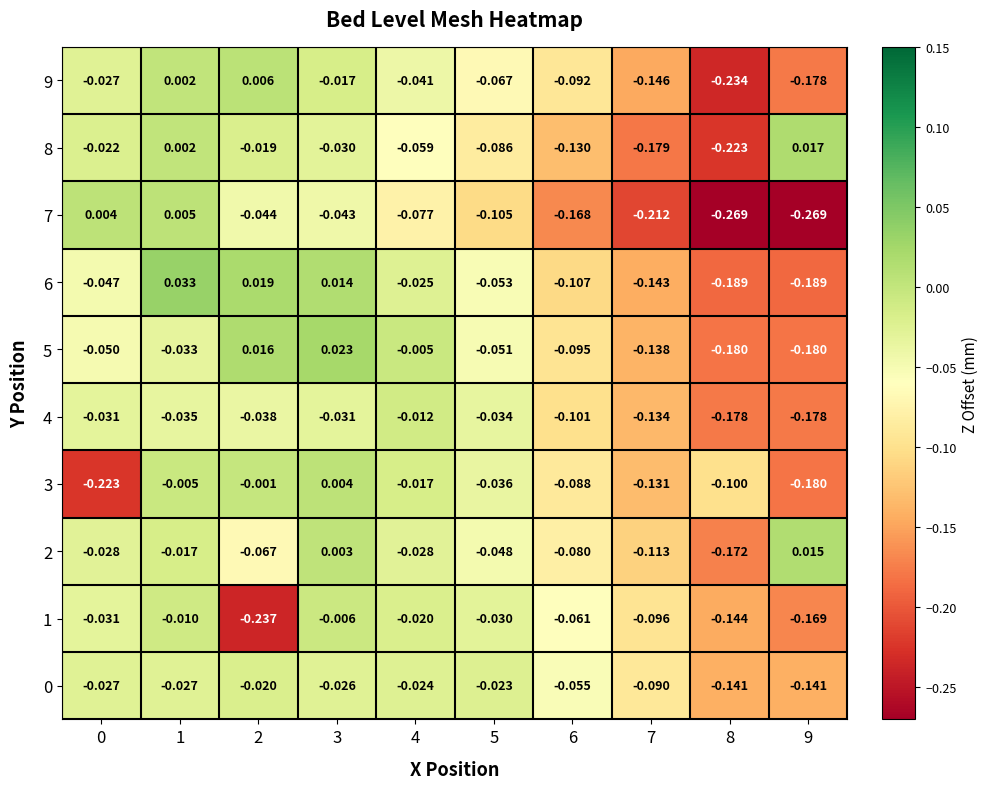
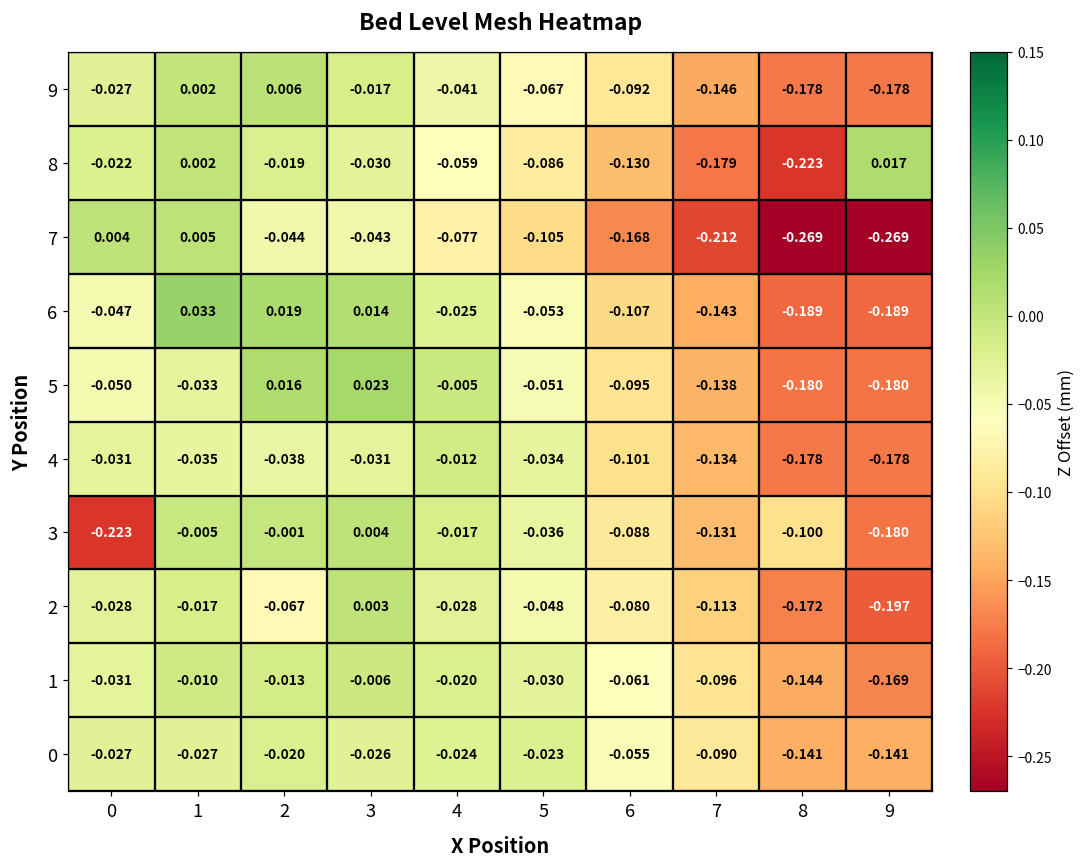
9, 8: -0.234 -> -0.178
2, 9: 0.015 -> -0.197
1, 2: -0.237 -> -0.013
